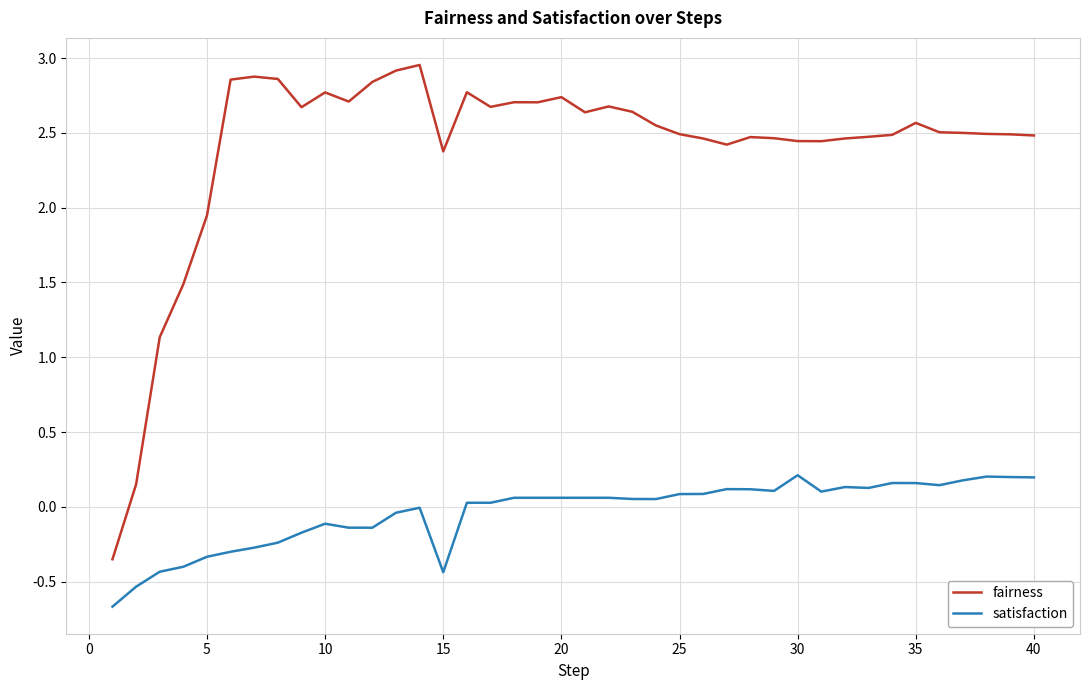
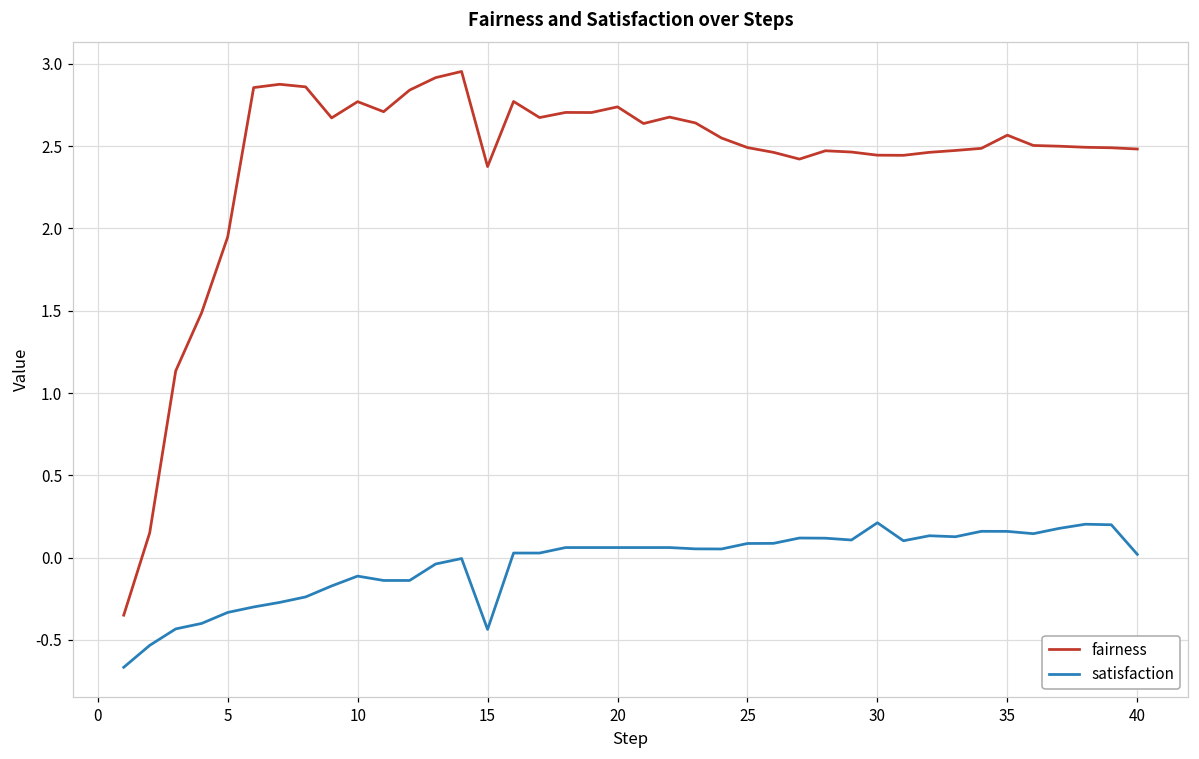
satisfaction, 40: 0.20 -> 0.02
